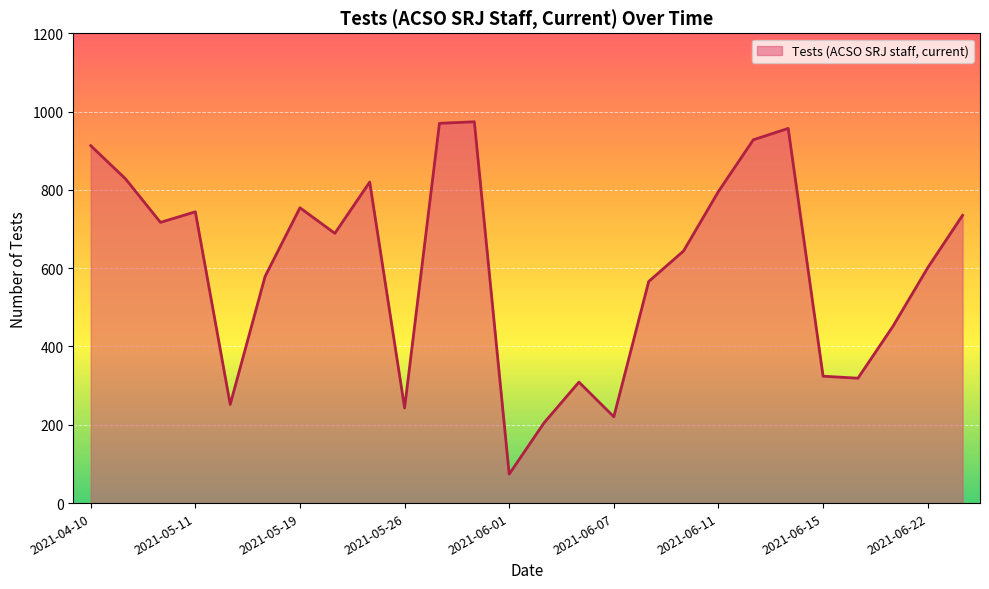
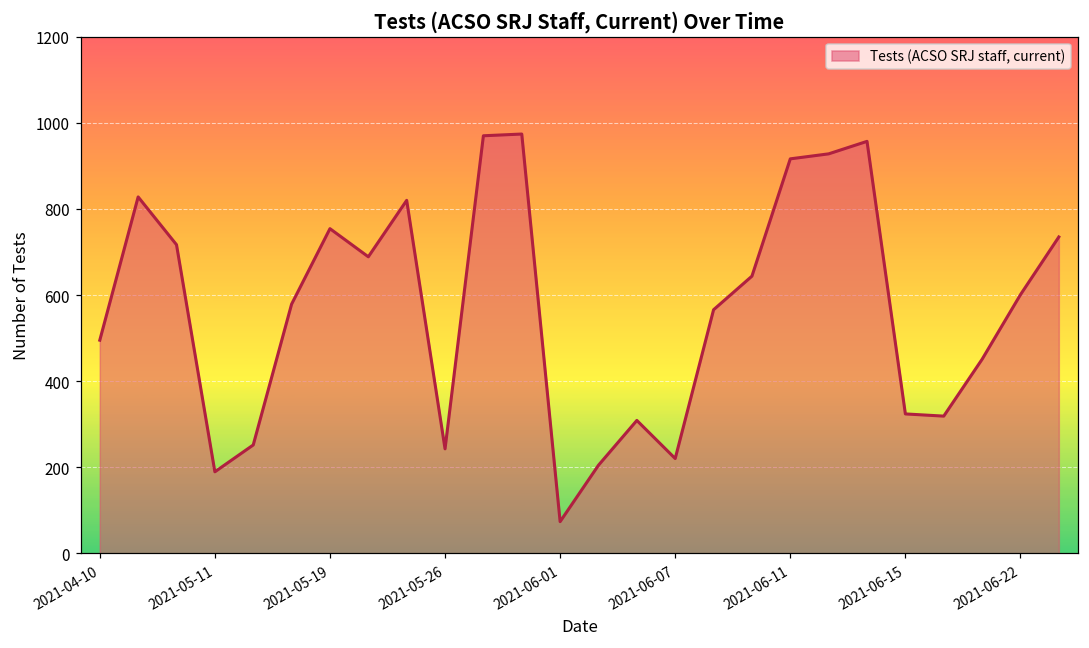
2021-04-10: 910 -> 500
2021-05-11: 740 -> 190
2021-06-11: 800 -> 920
